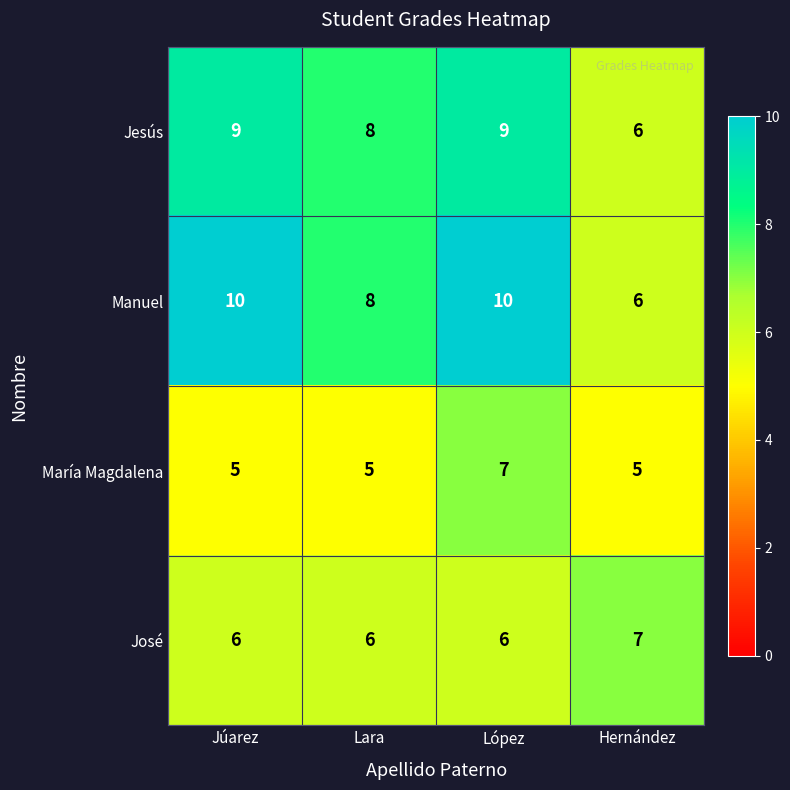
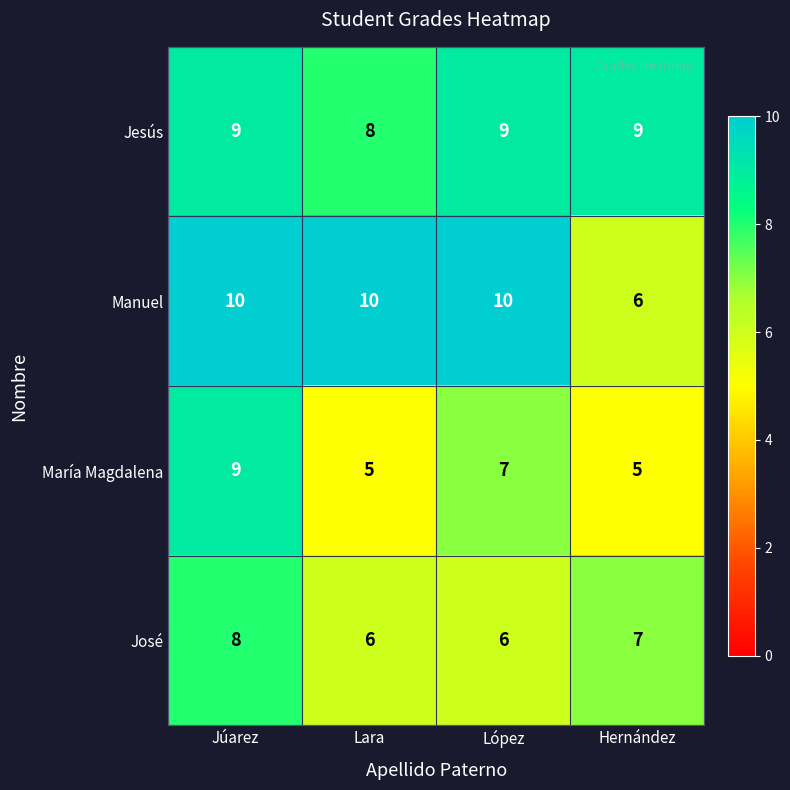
Jesús, Hernández: 6 -> 9
Manuel, Lara: 8 -> 10
María Magdalena, Júarez: 5 -> 9
José, Júarez: 6 -> 8
